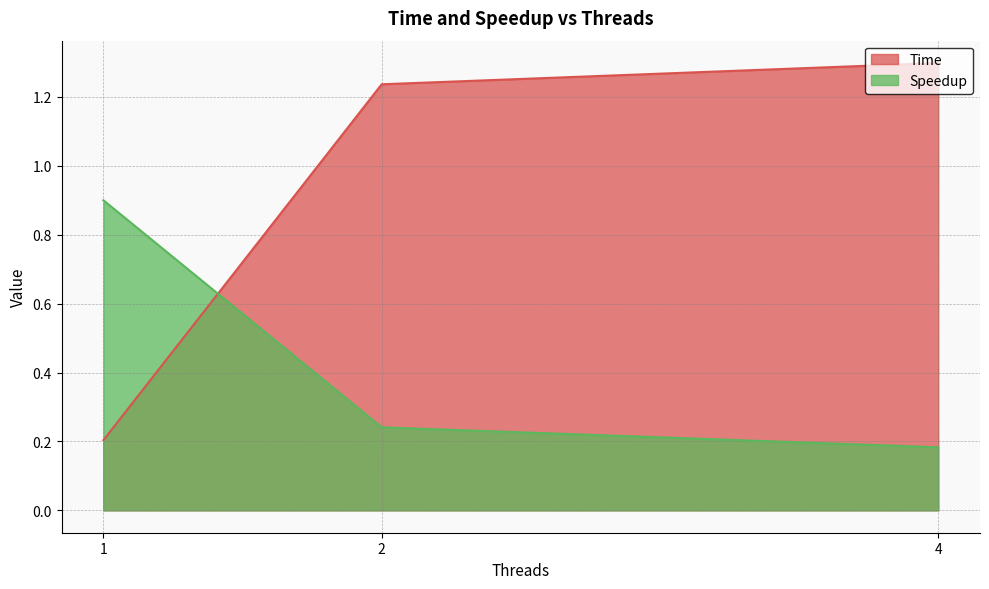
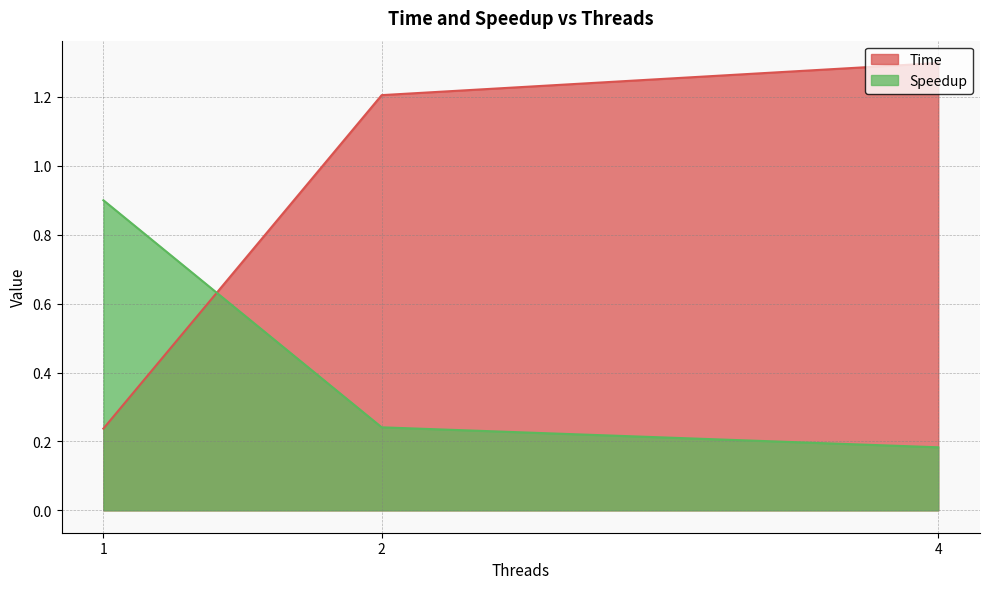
Time, 1: 0.20 -> 0.24
Time, 2: 1.24 -> 1.21
